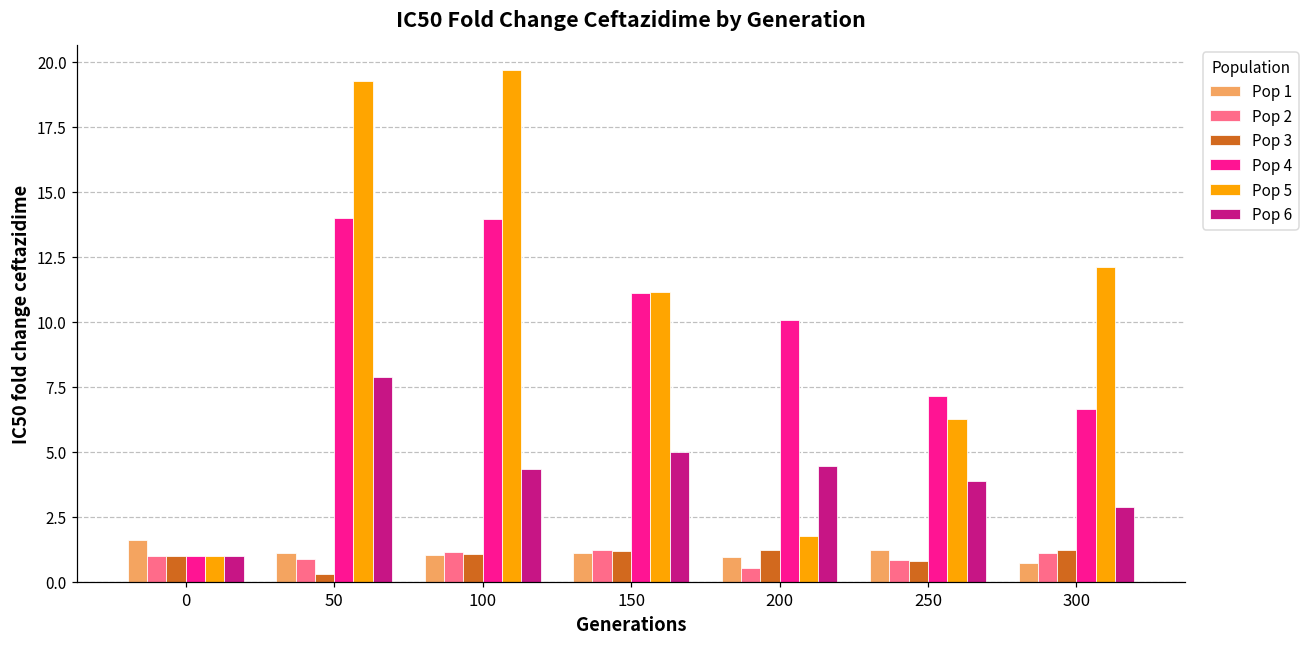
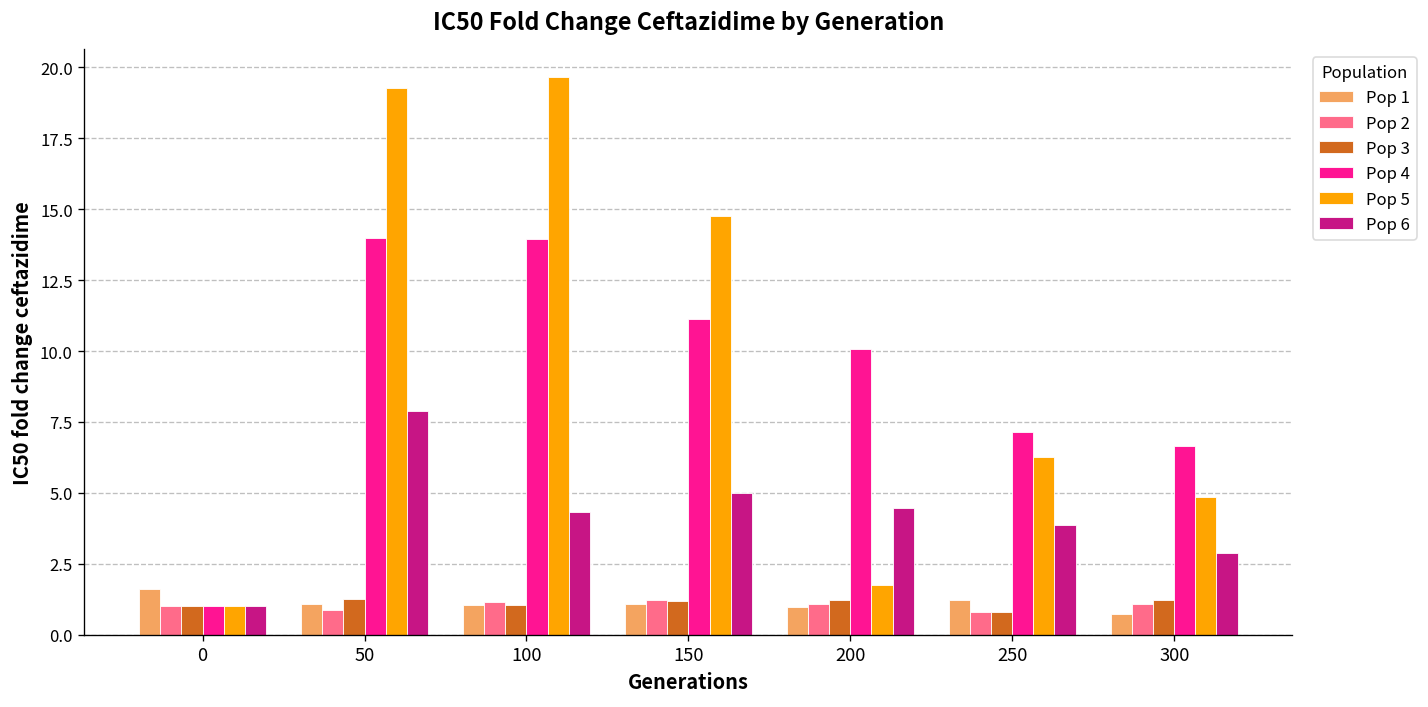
Pop 3, 50: 0.3 -> 1.3
Pop 5, 150: 11.2 -> 14.8
Pop 2, 200: 0.5 -> 1.1
Pop 5, 300: 12.1 -> 4.8
